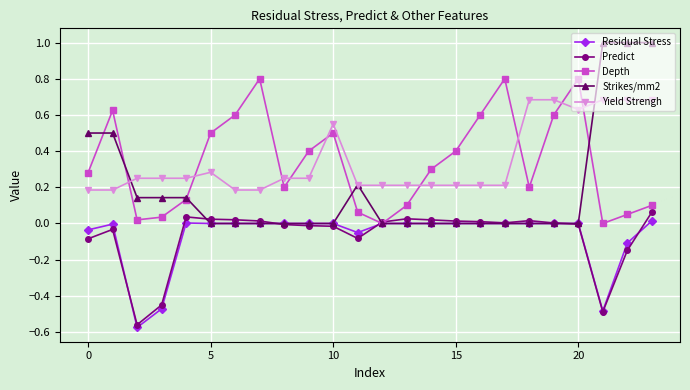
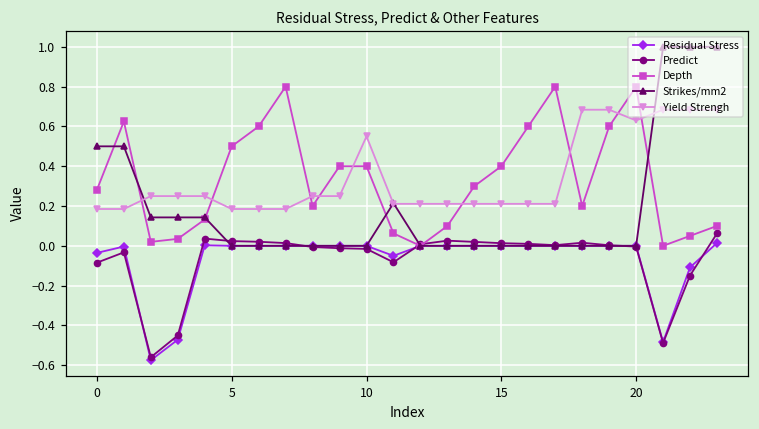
Yield Strengh, 5: 0.28 -> 0.19
Depth, 10: 0.5 -> 0.4
